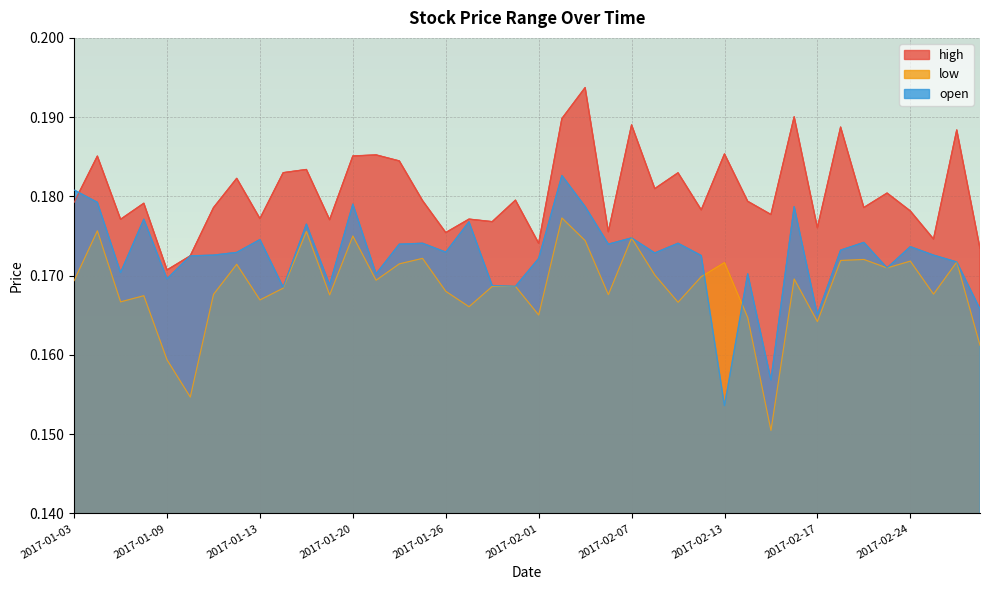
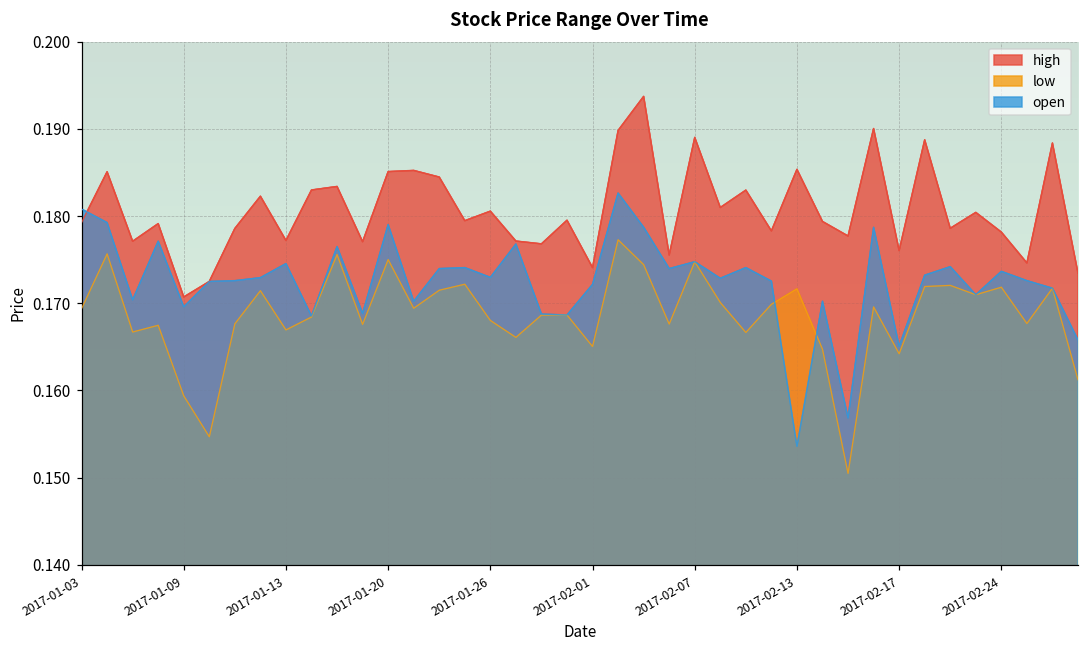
high, 2017-01-26: 0.175 -> 0.181
